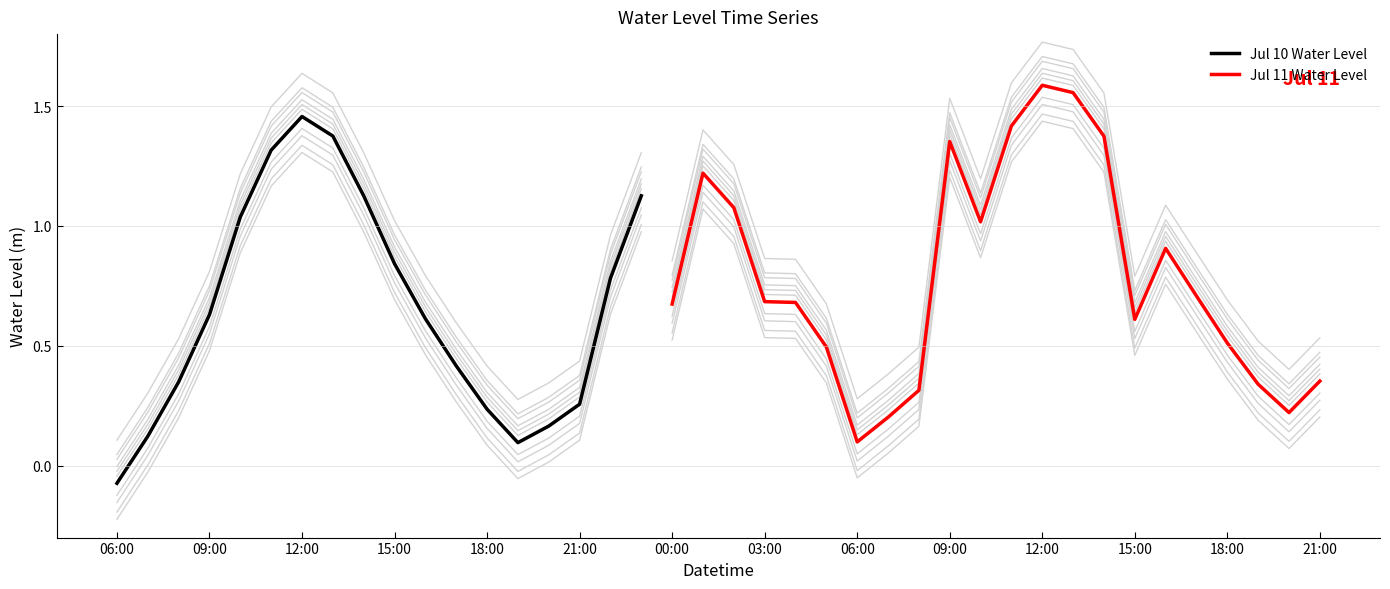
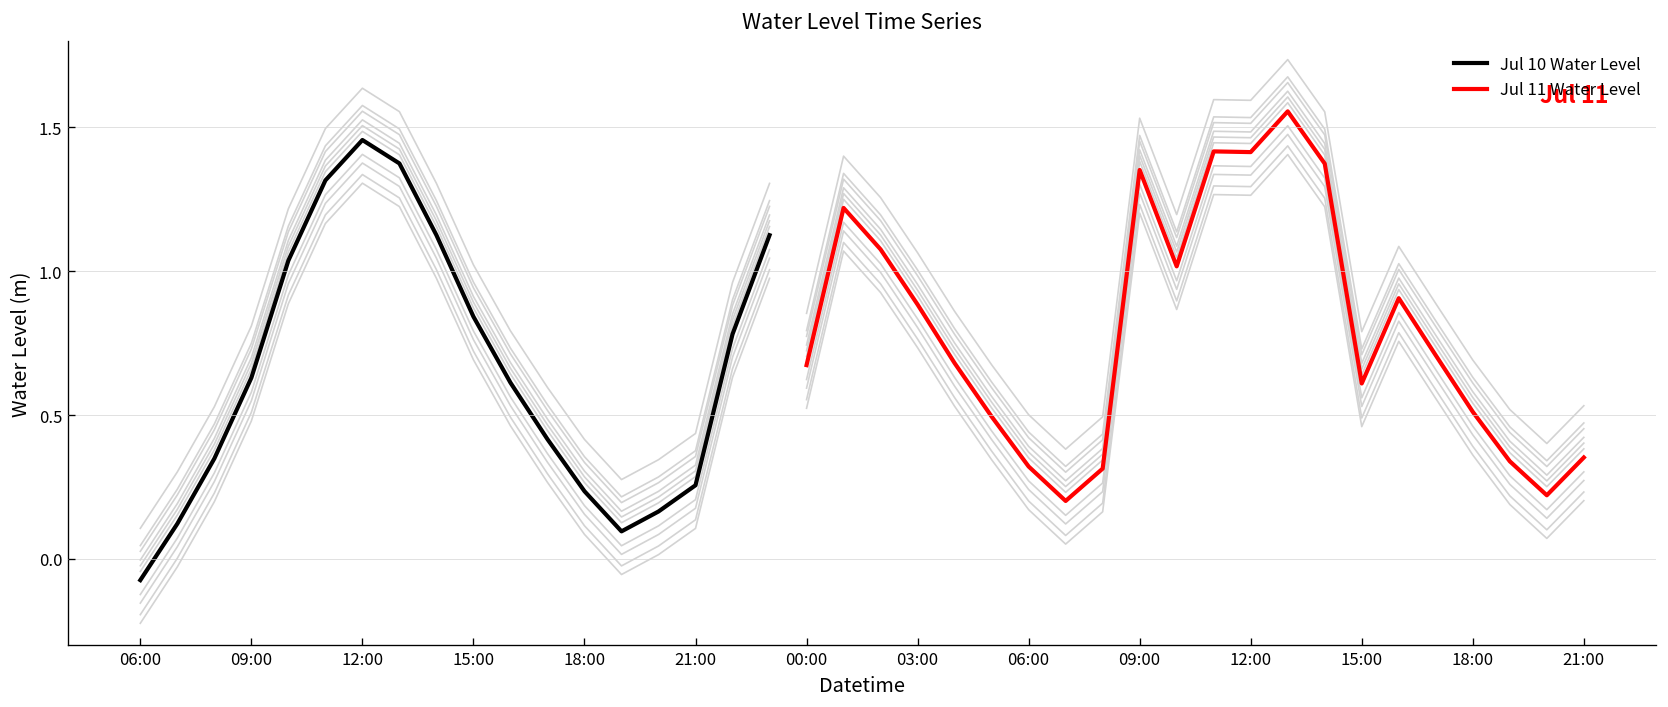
Jul 11 Water Level, 03:00: 0.68 -> 0.88
Jul 11 Water Level, 06:00: 0.10 -> 0.32
Jul 11 Water Level, 12:00: 1.59 -> 1.41
